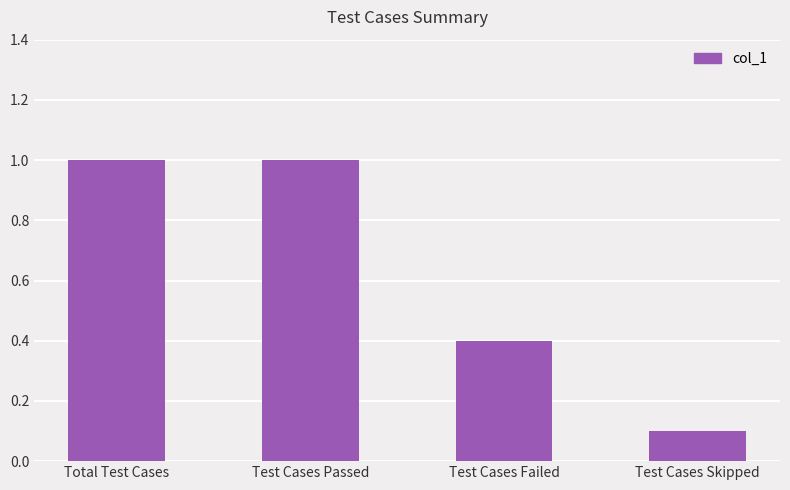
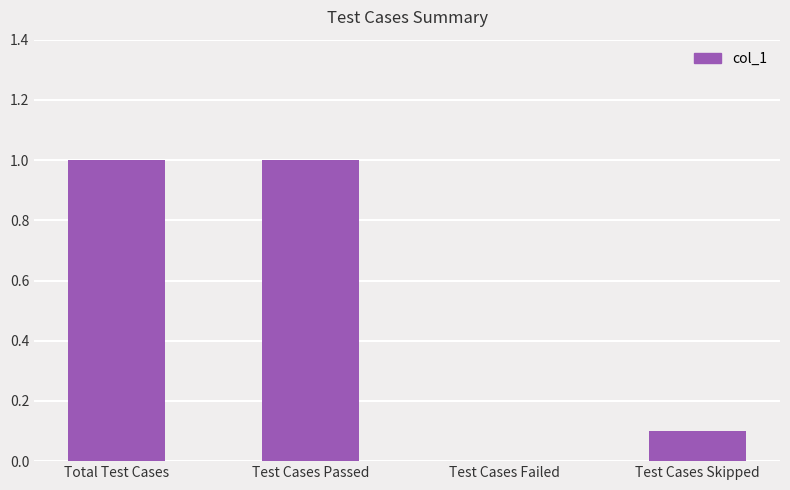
Test Cases Failed: 0.4 -> 0.0
